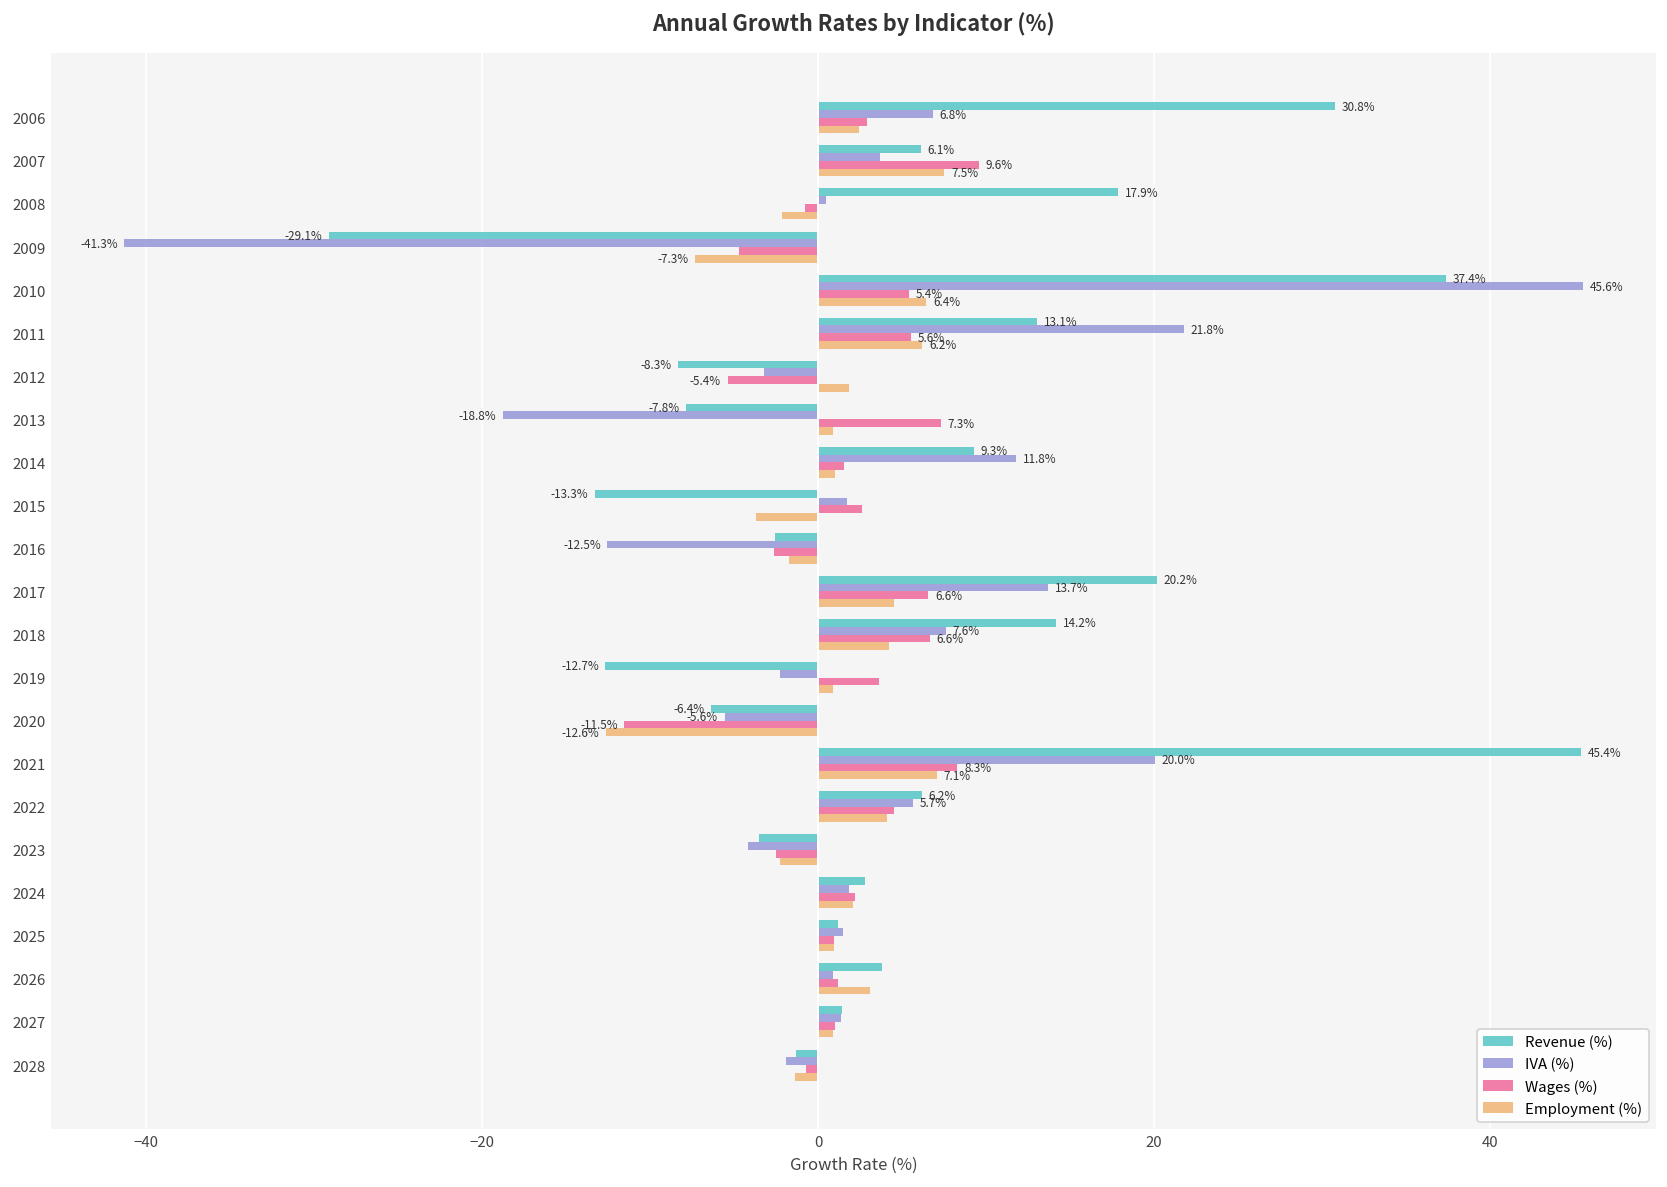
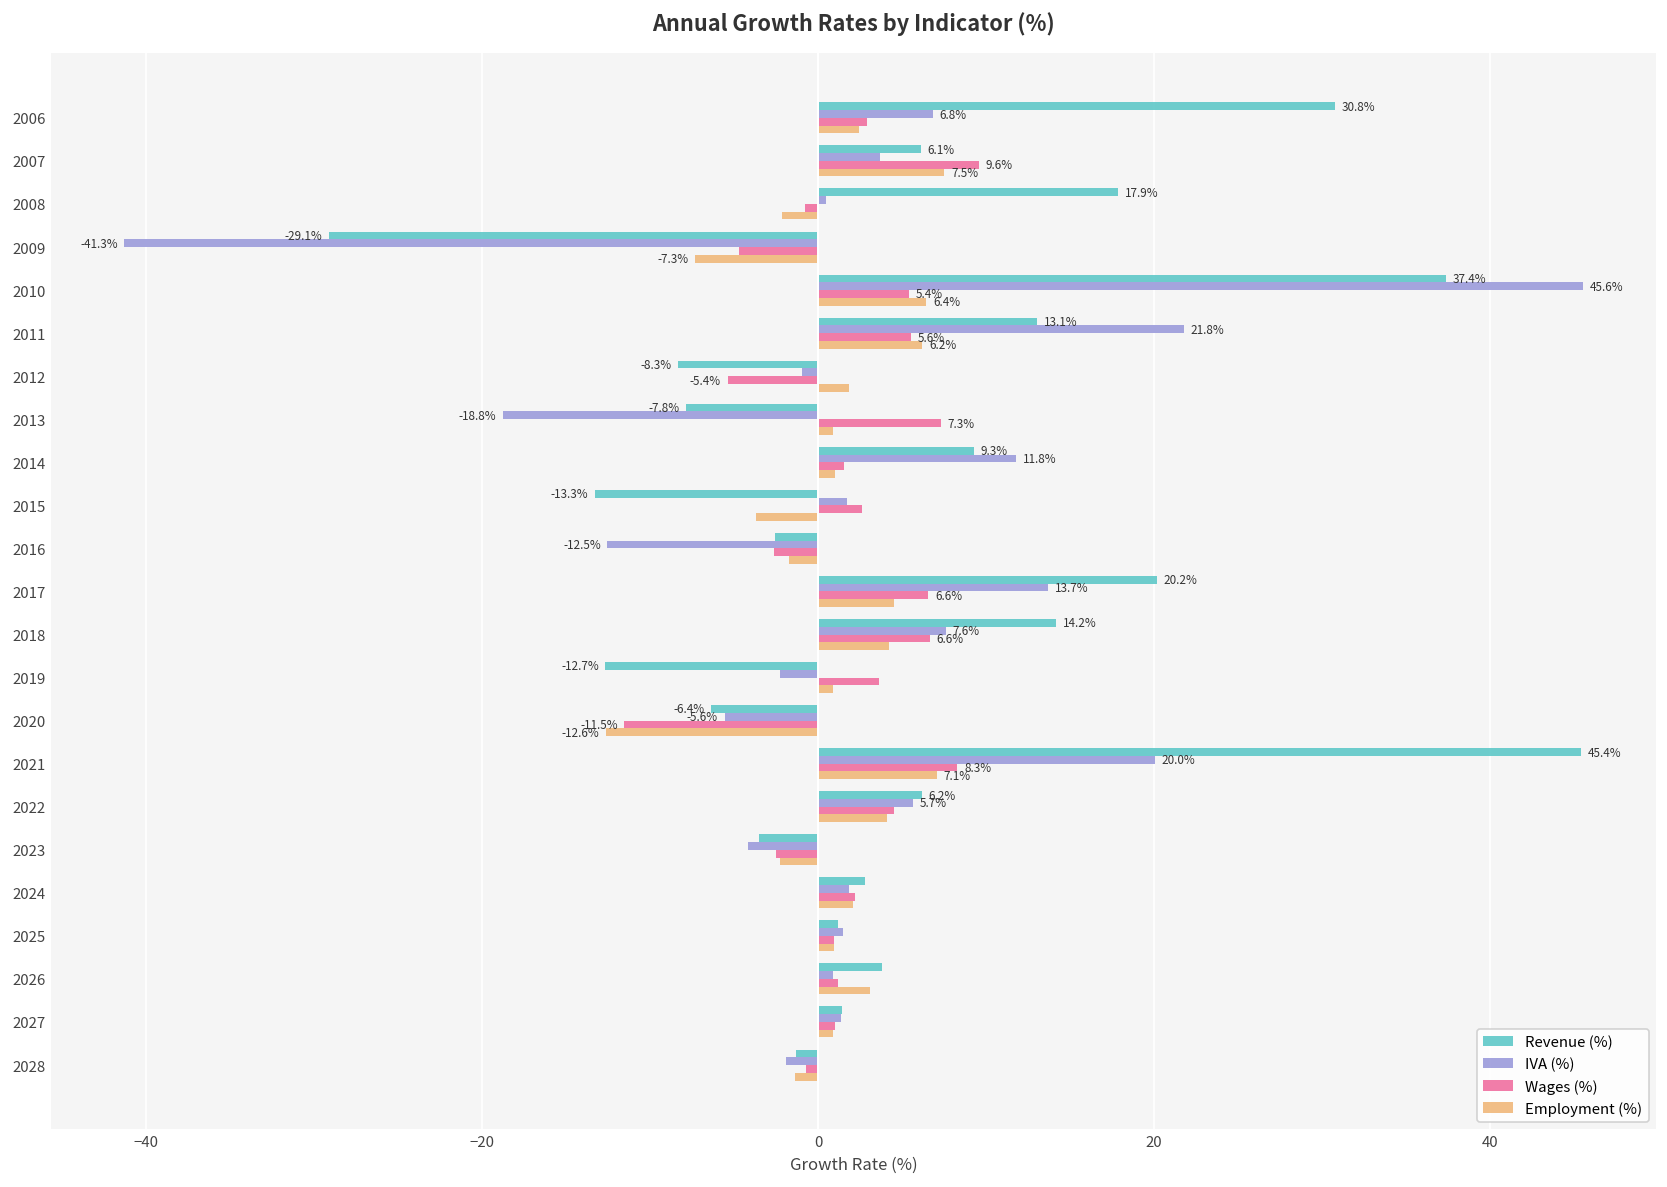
IVA (%), 2012: -3.2 -> -1.0
